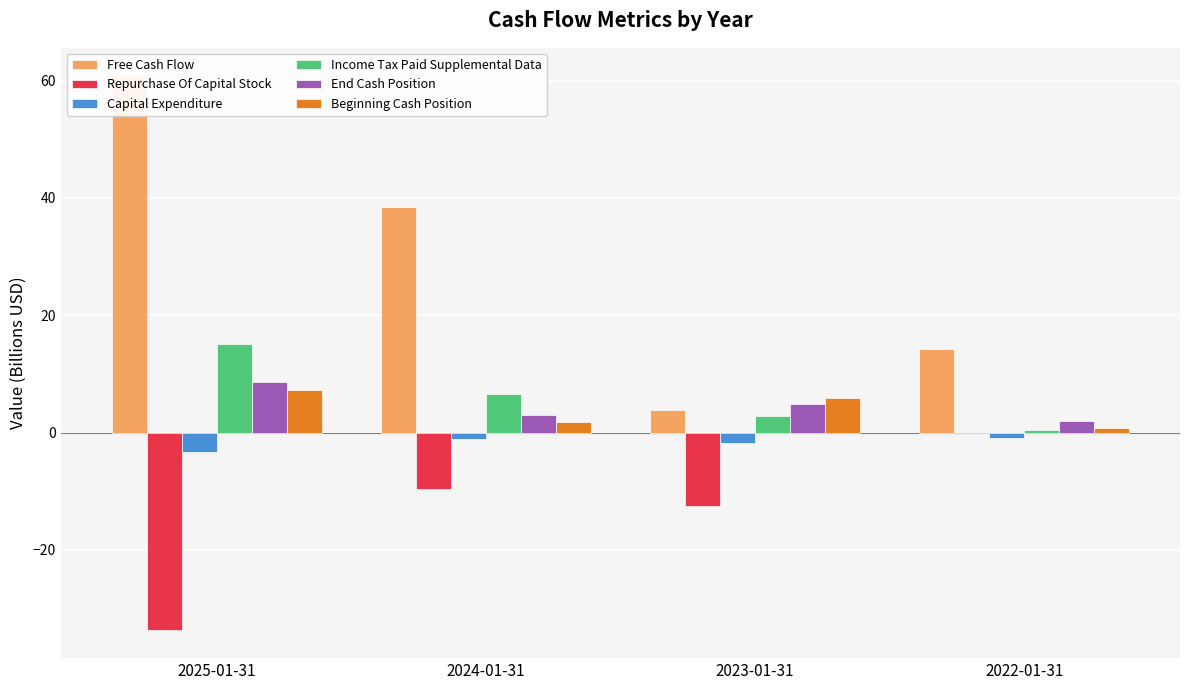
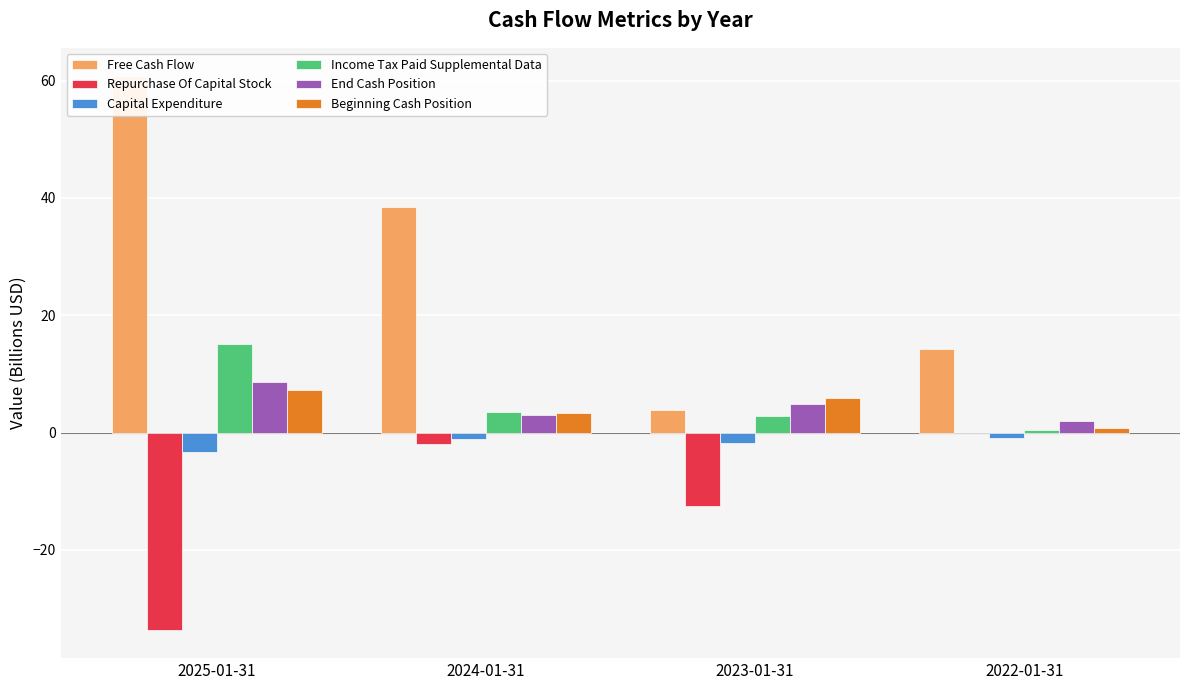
Repurchase Of Capital Stock, 2024-01-31: -10 -> -2
Income Tax Paid Supplemental Data, 2024-01-31: 7 -> 4
Beginning Cash Position, 2024-01-31: 2 -> 3
